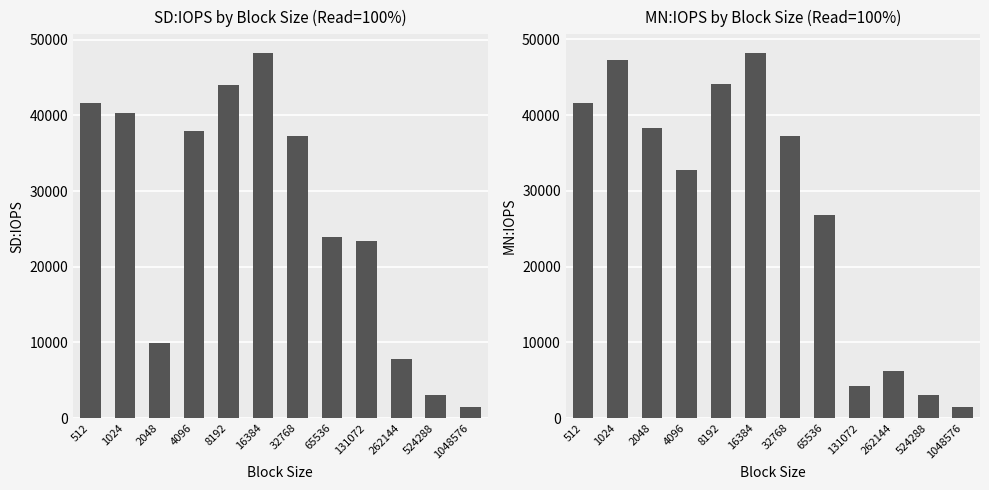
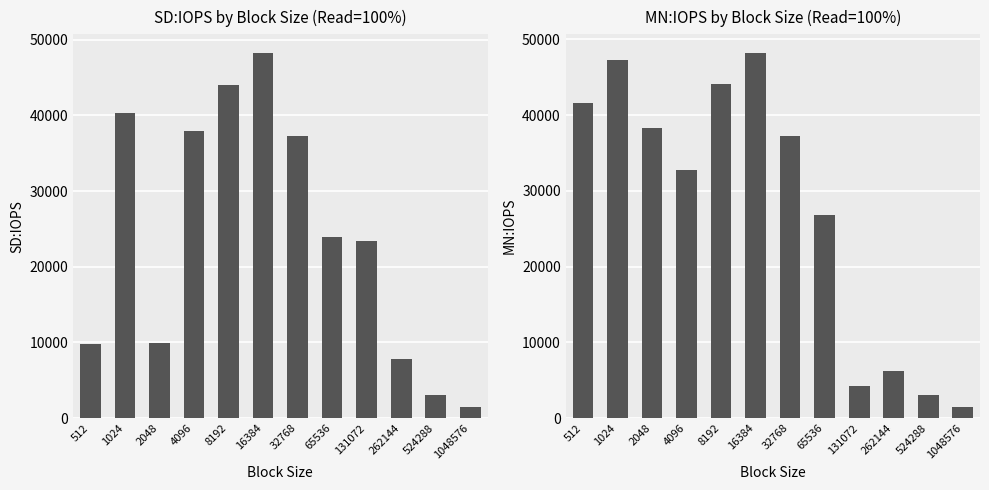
SD:IOPS by Block Size (Read=100%), 512: 42000 -> 10000
